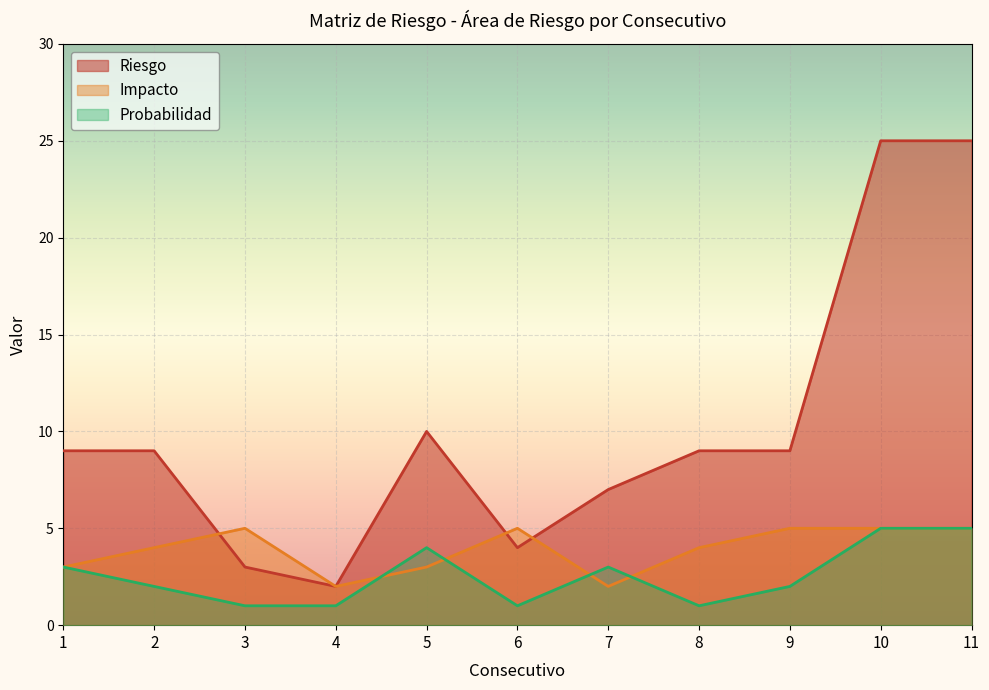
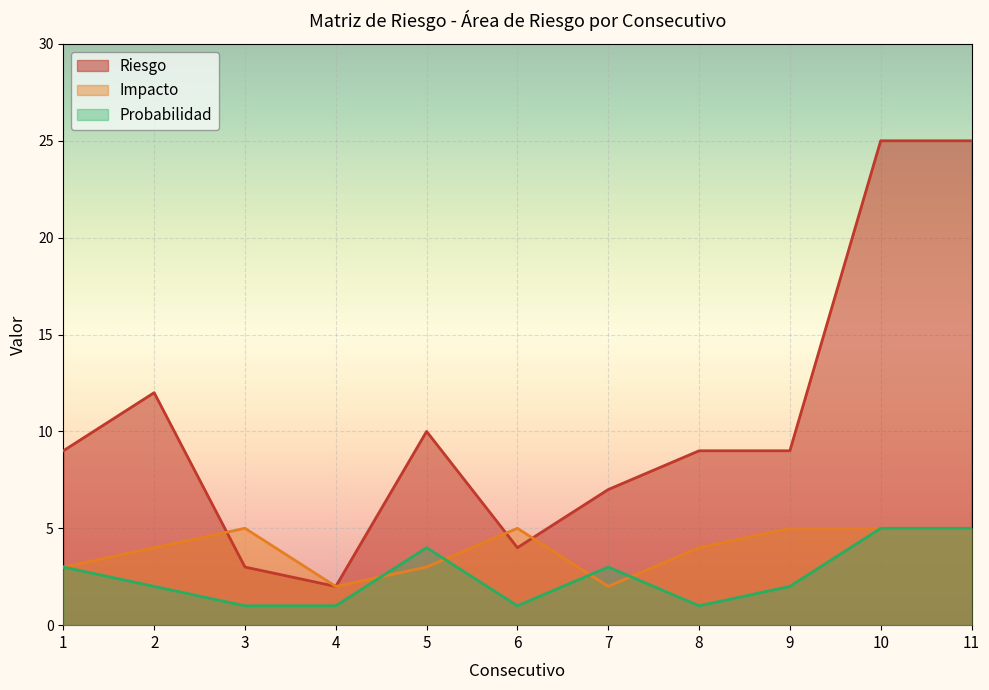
Riesgo, 2: 9 -> 12
